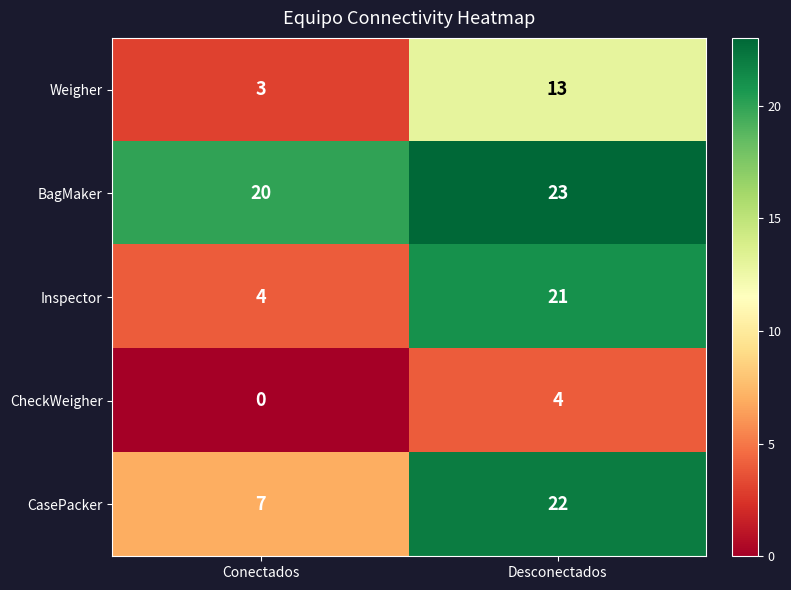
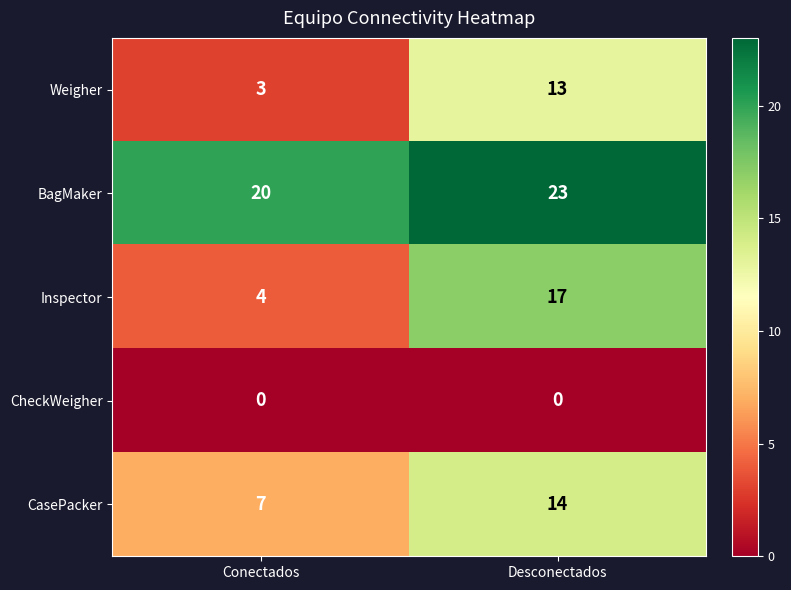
Inspector, Desconectados: 21 -> 17
CheckWeigher, Desconectados: 4 -> 0
CasePacker, Desconectados: 22 -> 14
